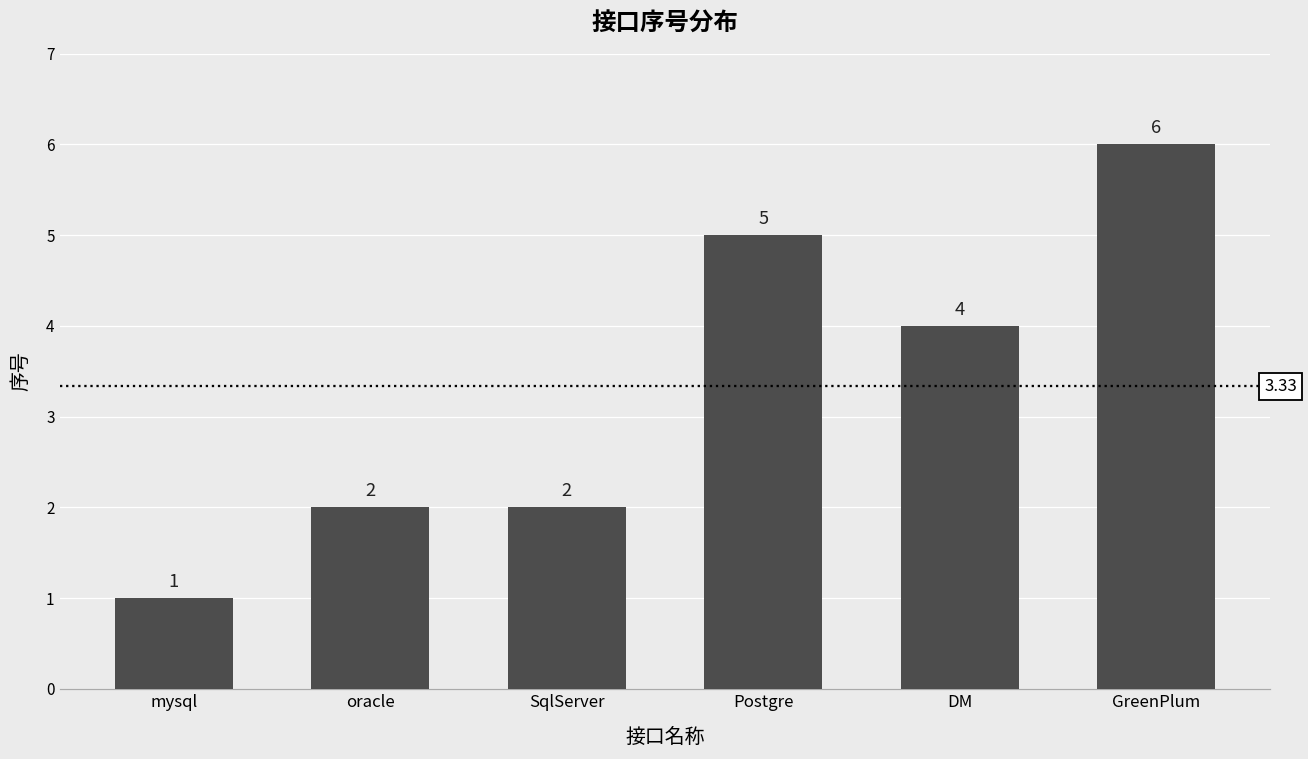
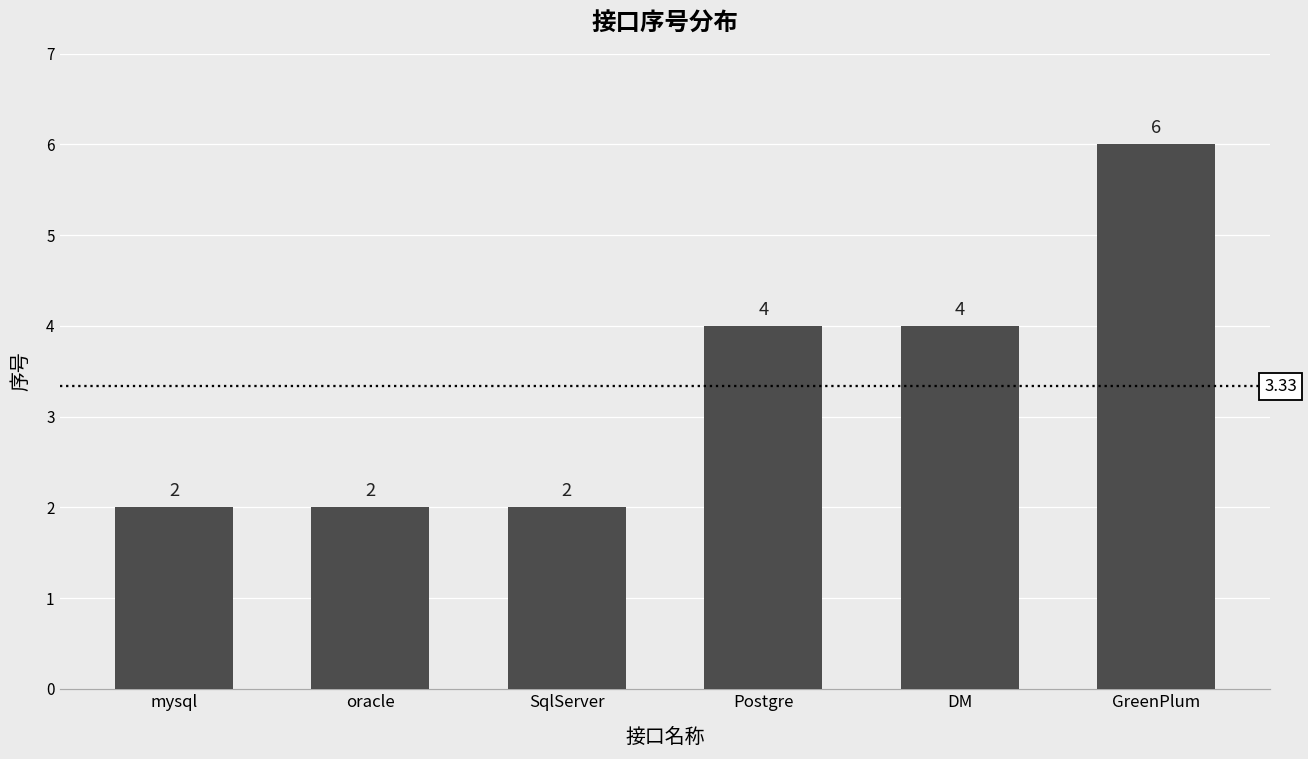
mysql: 1 -> 2
Postgre: 5 -> 4
